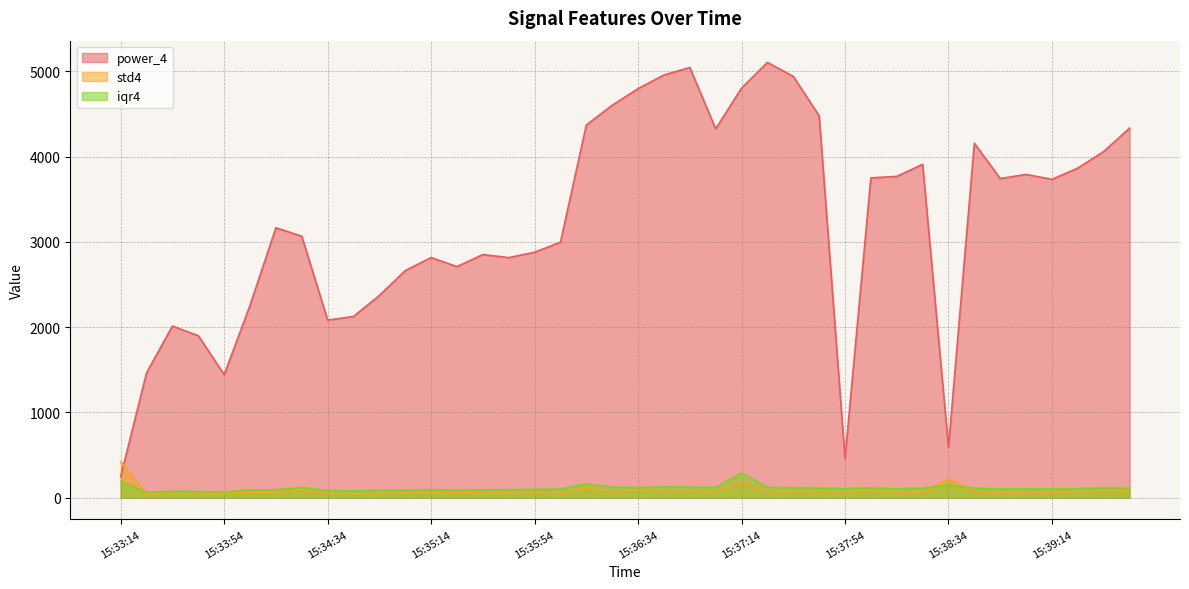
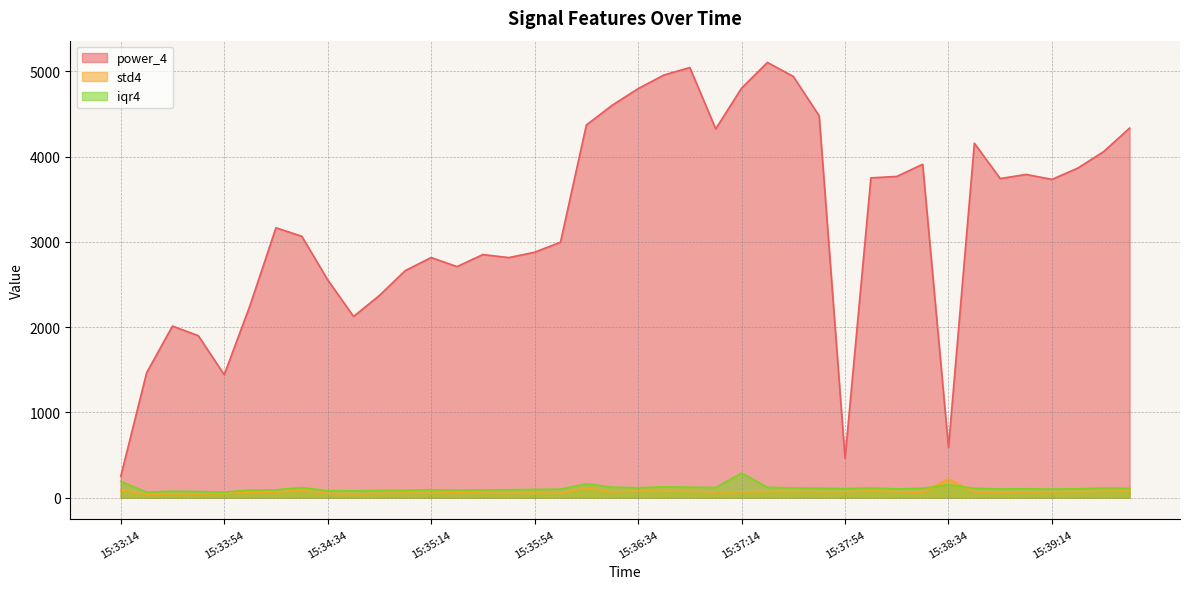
std4, 15:33:14: 400 -> 100
power_4, 15:34:34: 2100 -> 2600
std4, 15:37:14: 200 -> 100
